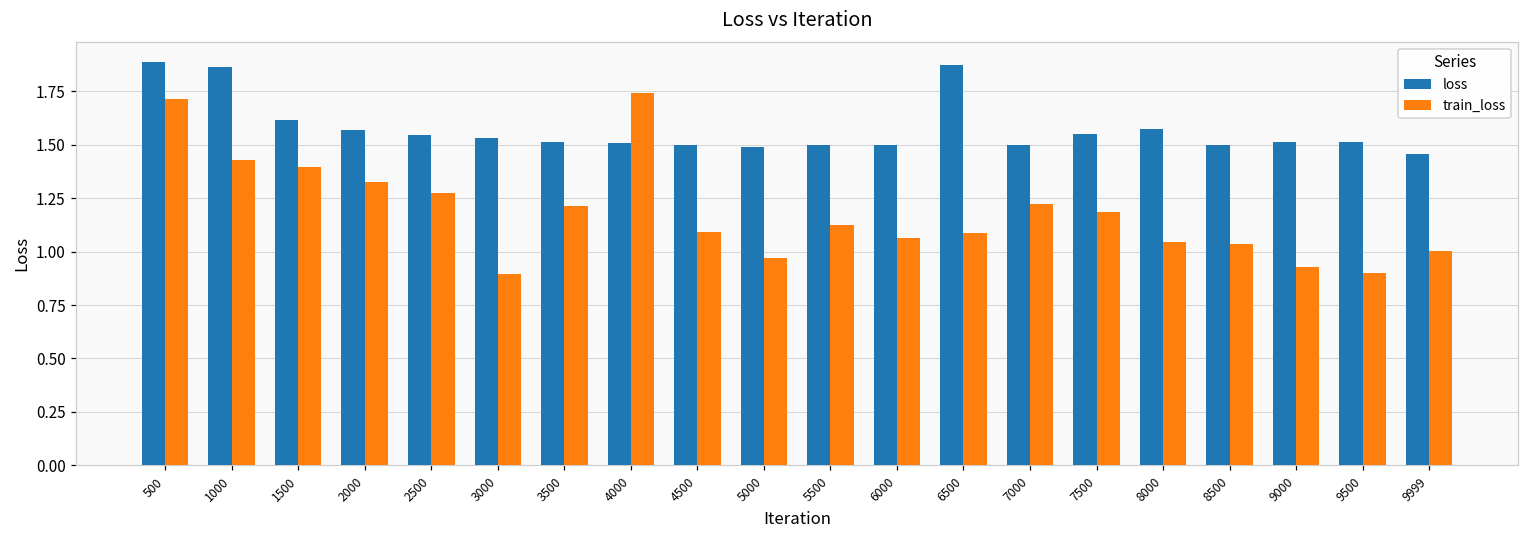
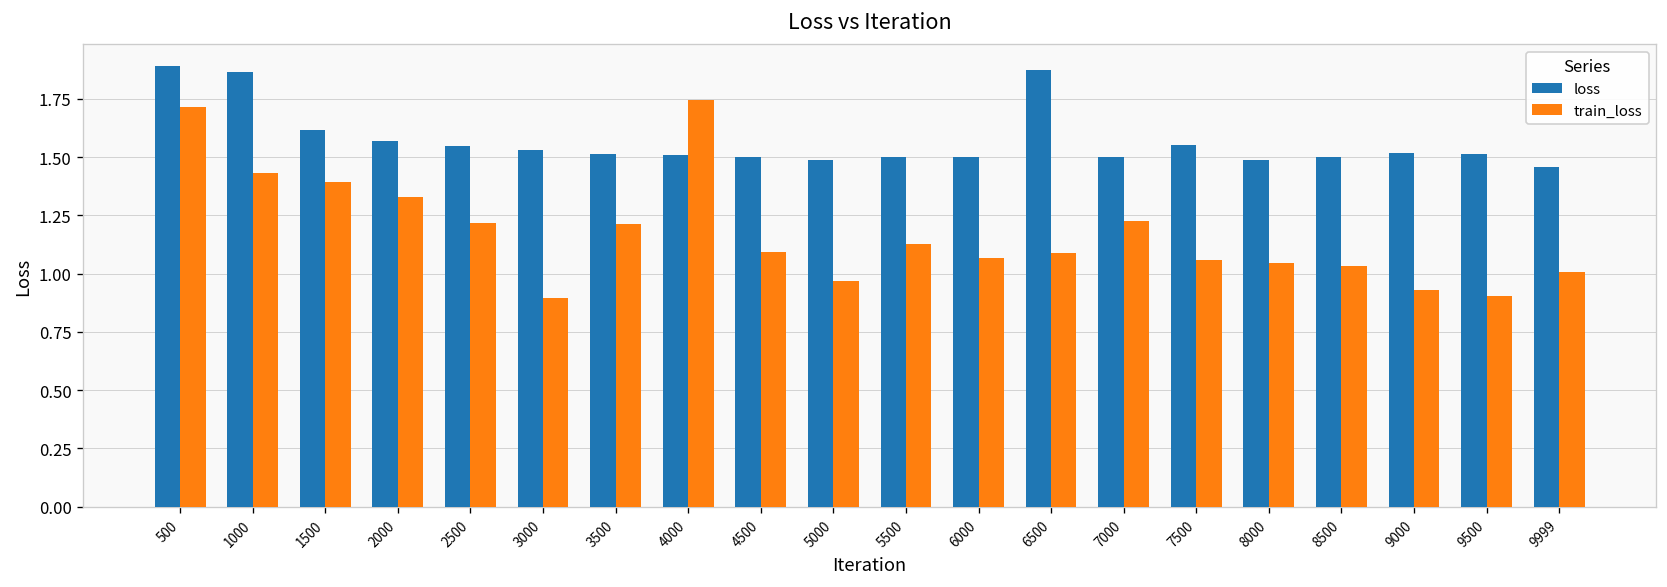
train_loss, 2500: 1.27 -> 1.22
train_loss, 7500: 1.19 -> 1.06
loss, 8000: 1.57 -> 1.49
